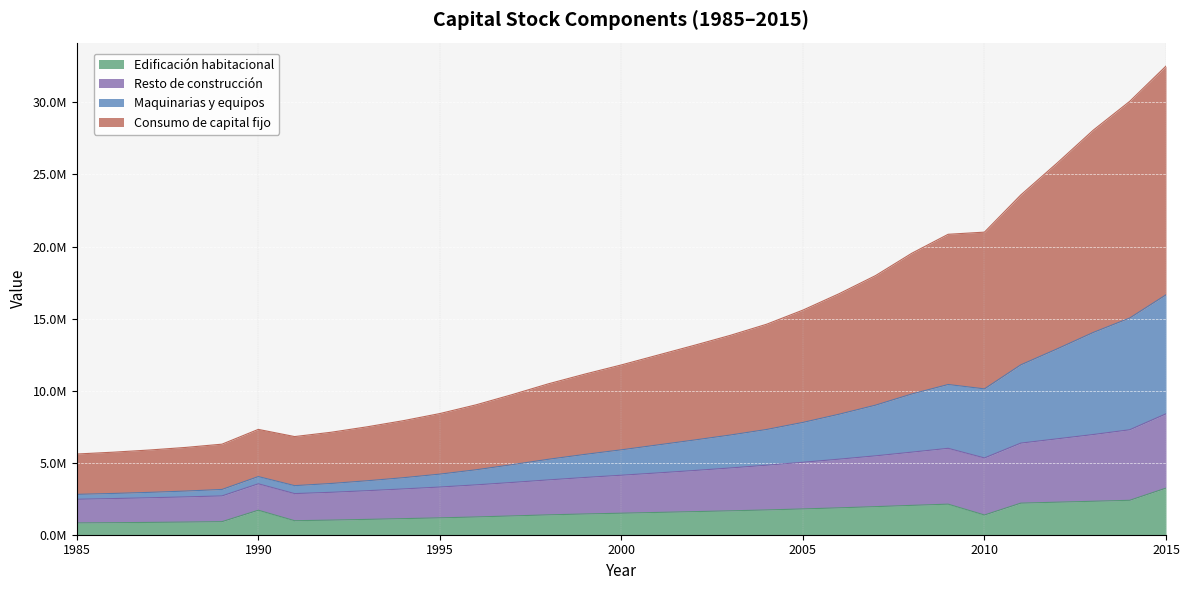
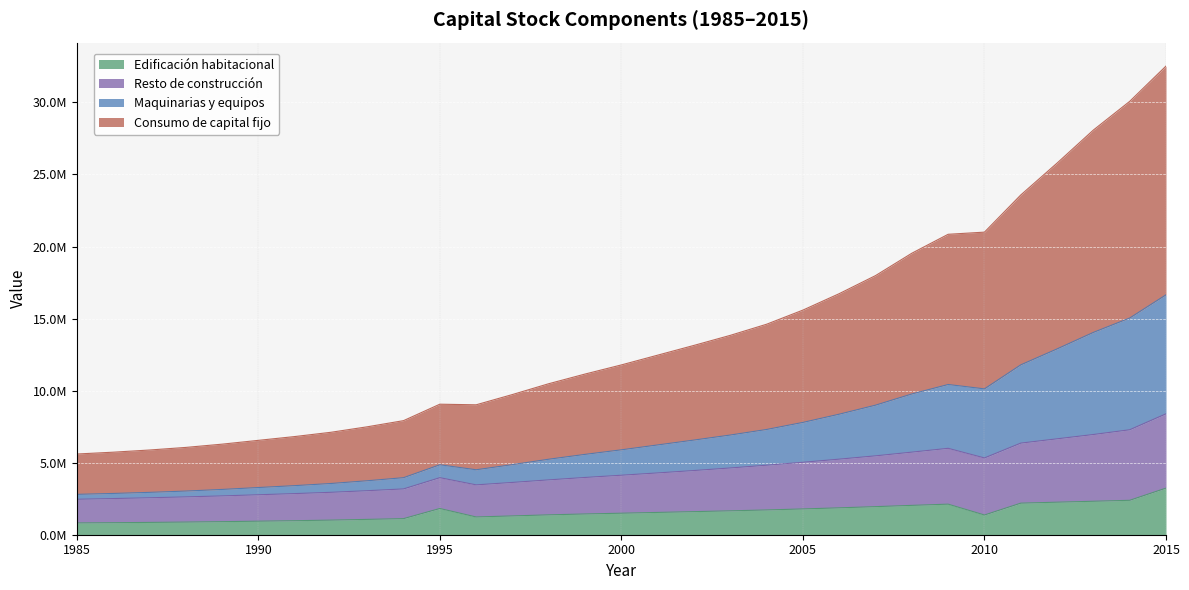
Edificación habitacional, 1990: 1700000 -> 900000
Edificación habitacional, 1995: 1200000 -> 1800000
